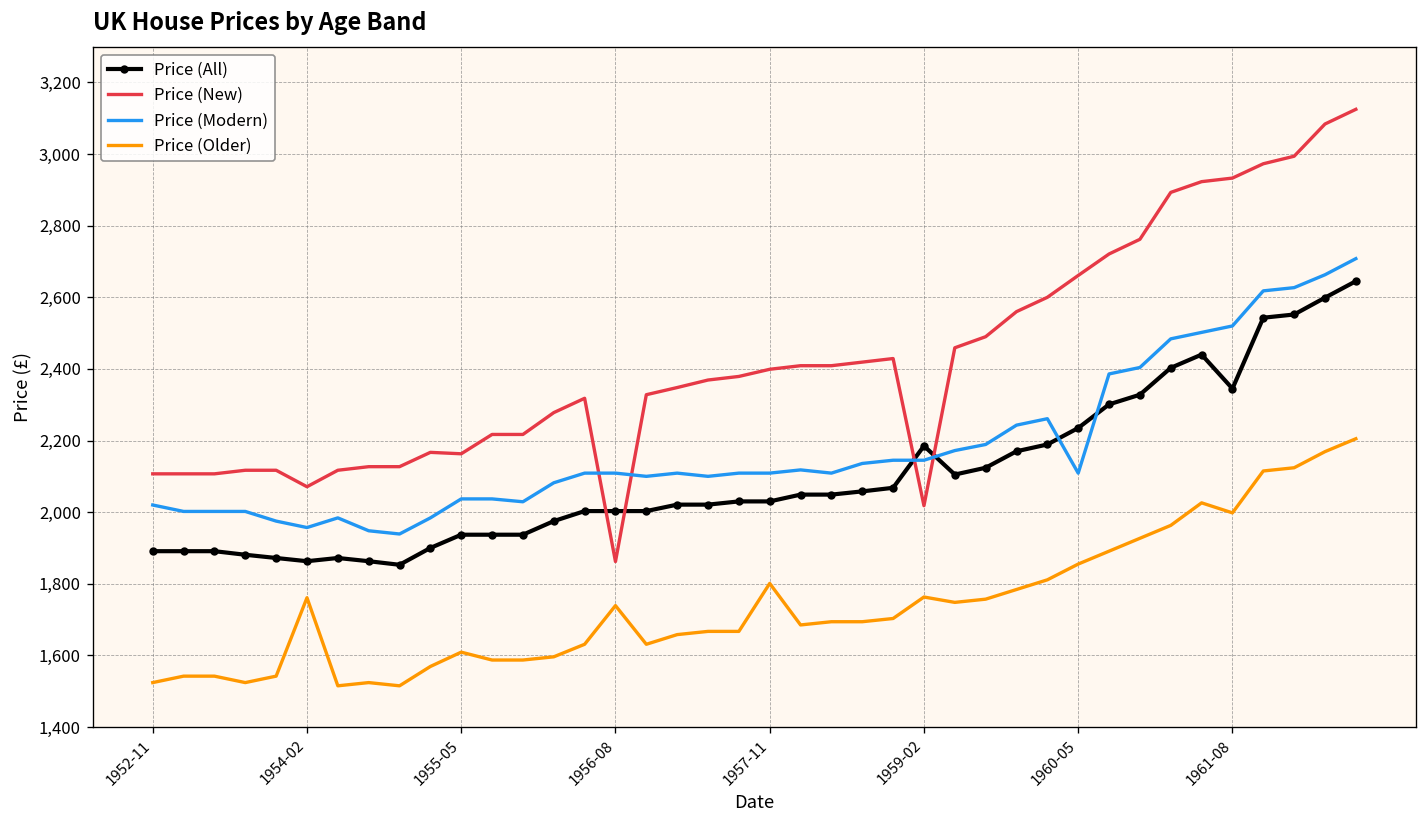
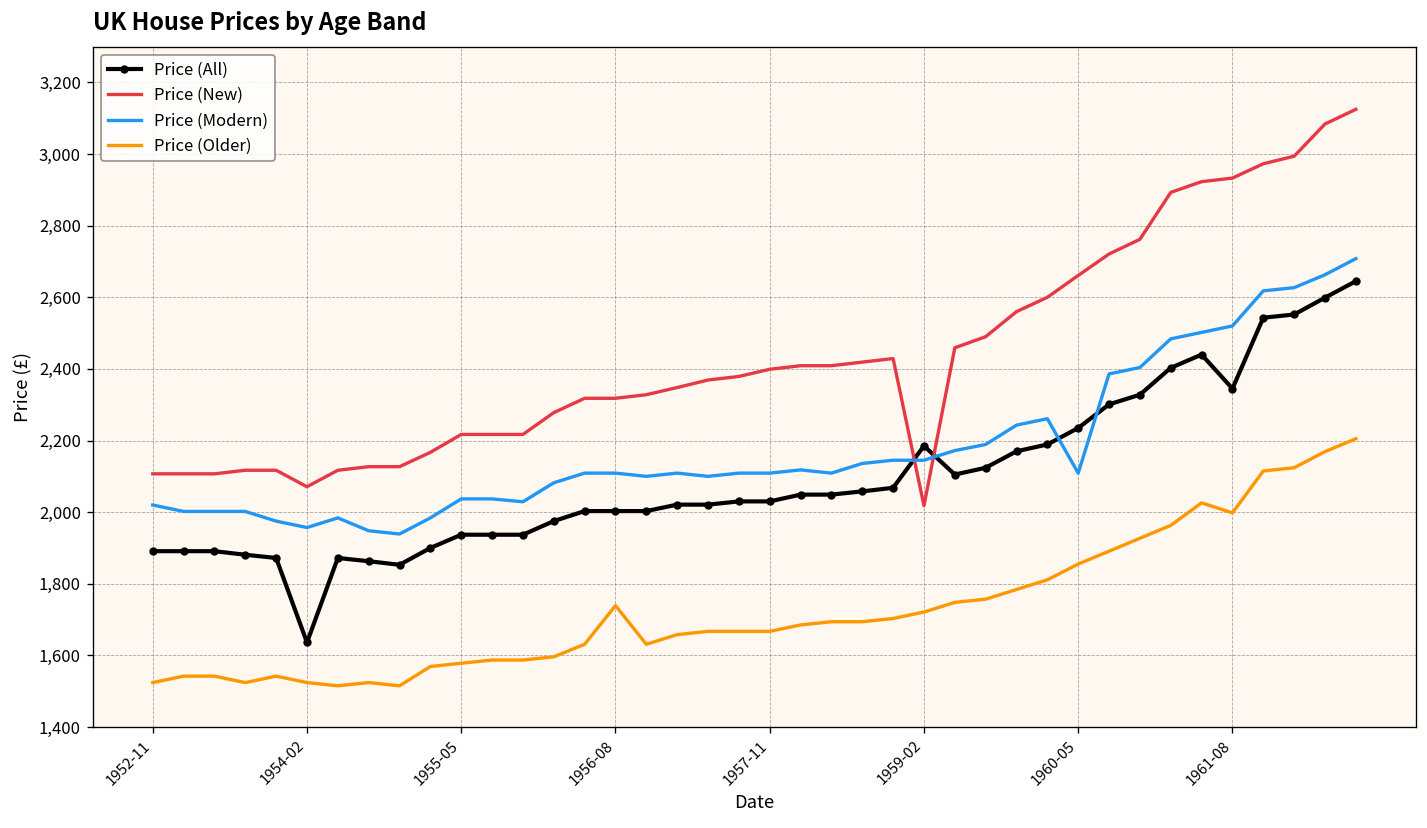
Price (All), 1954-02: 1,860 -> 1,640
Price (Older), 1954-02: 1,760 -> 1,520
Price (New), 1955-05: 2,160 -> 2,220
Price (Older), 1955-05: 1,610 -> 1,580
Price (New), 1956-08: 1,860 -> 2,320
Price (Older), 1957-11: 1,800 -> 1,670
Price (Older), 1959-02: 1,760 -> 1,720
